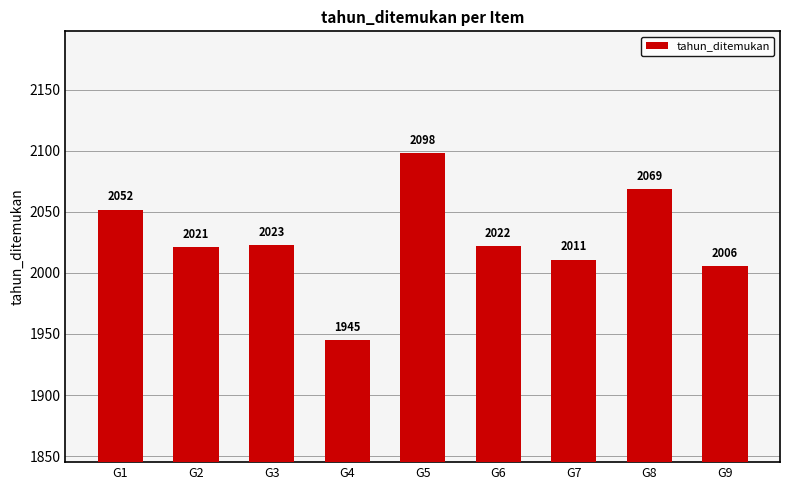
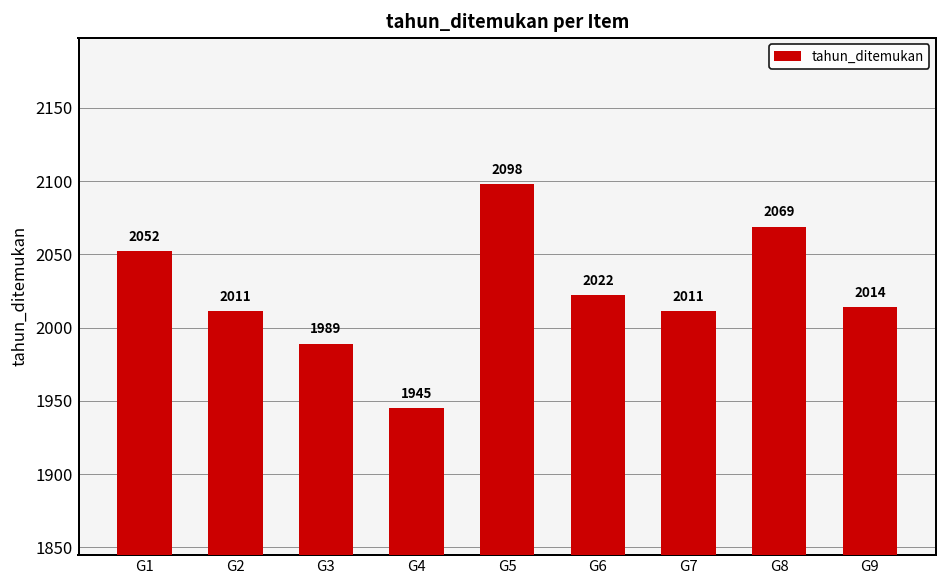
G2: 2021 -> 2011
G3: 2023 -> 1989
G9: 2006 -> 2014
